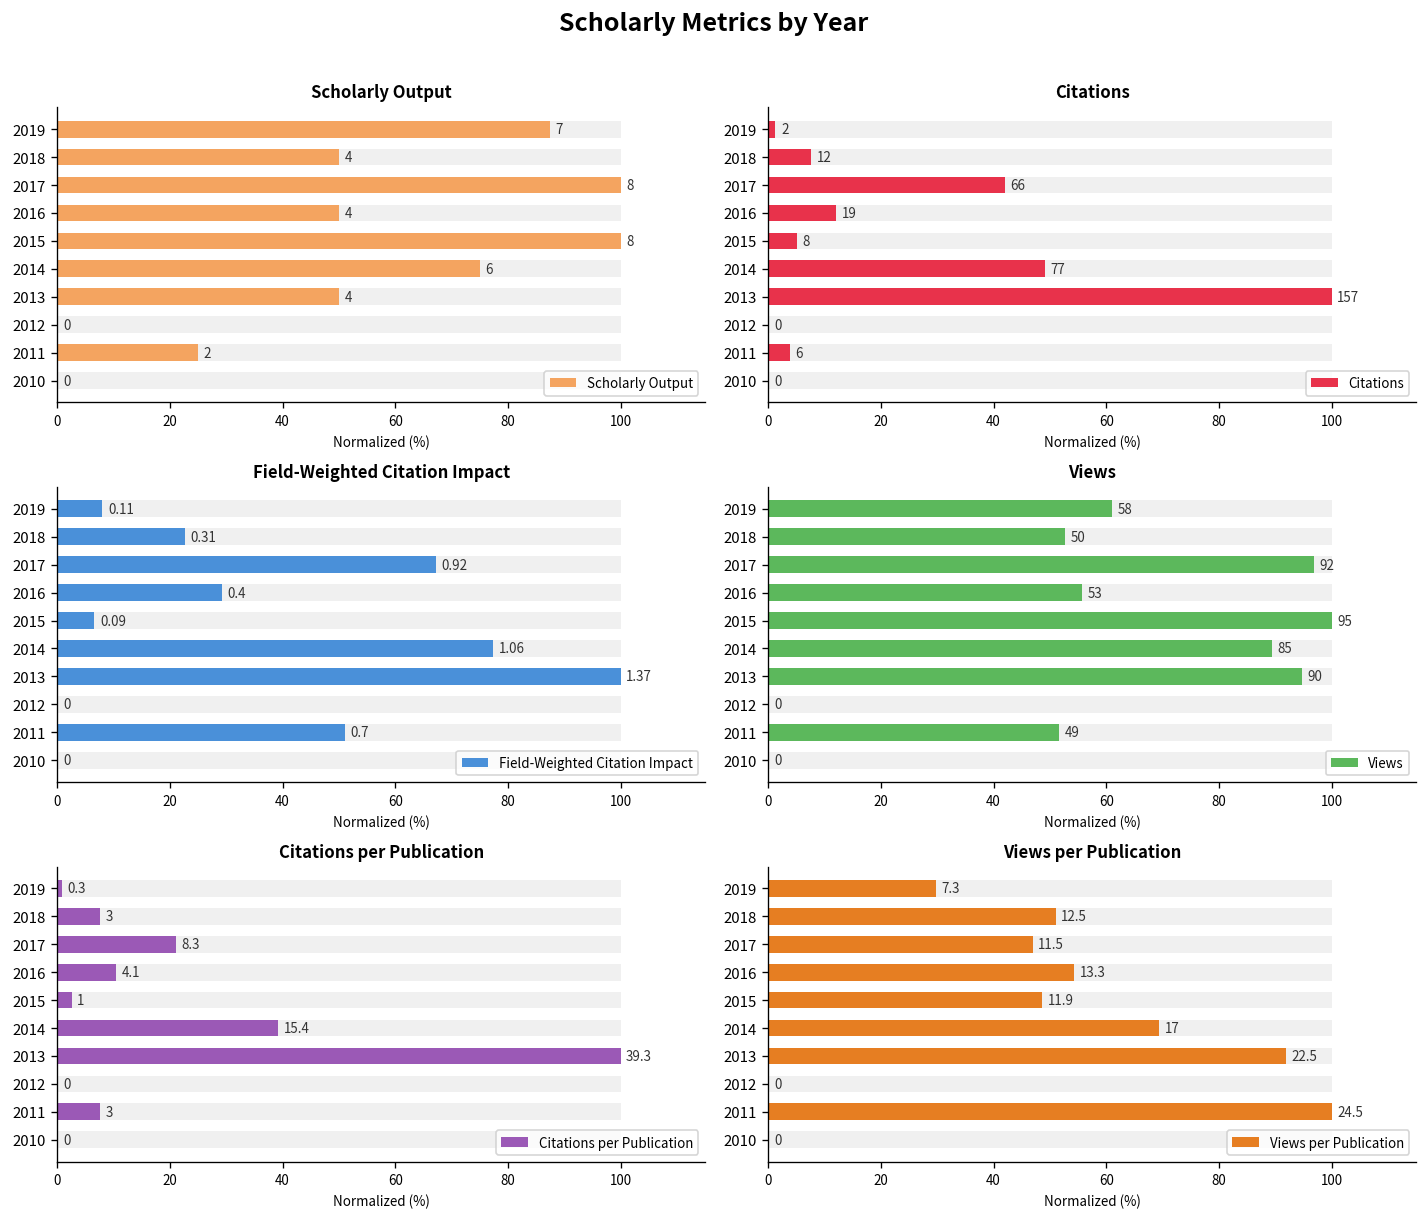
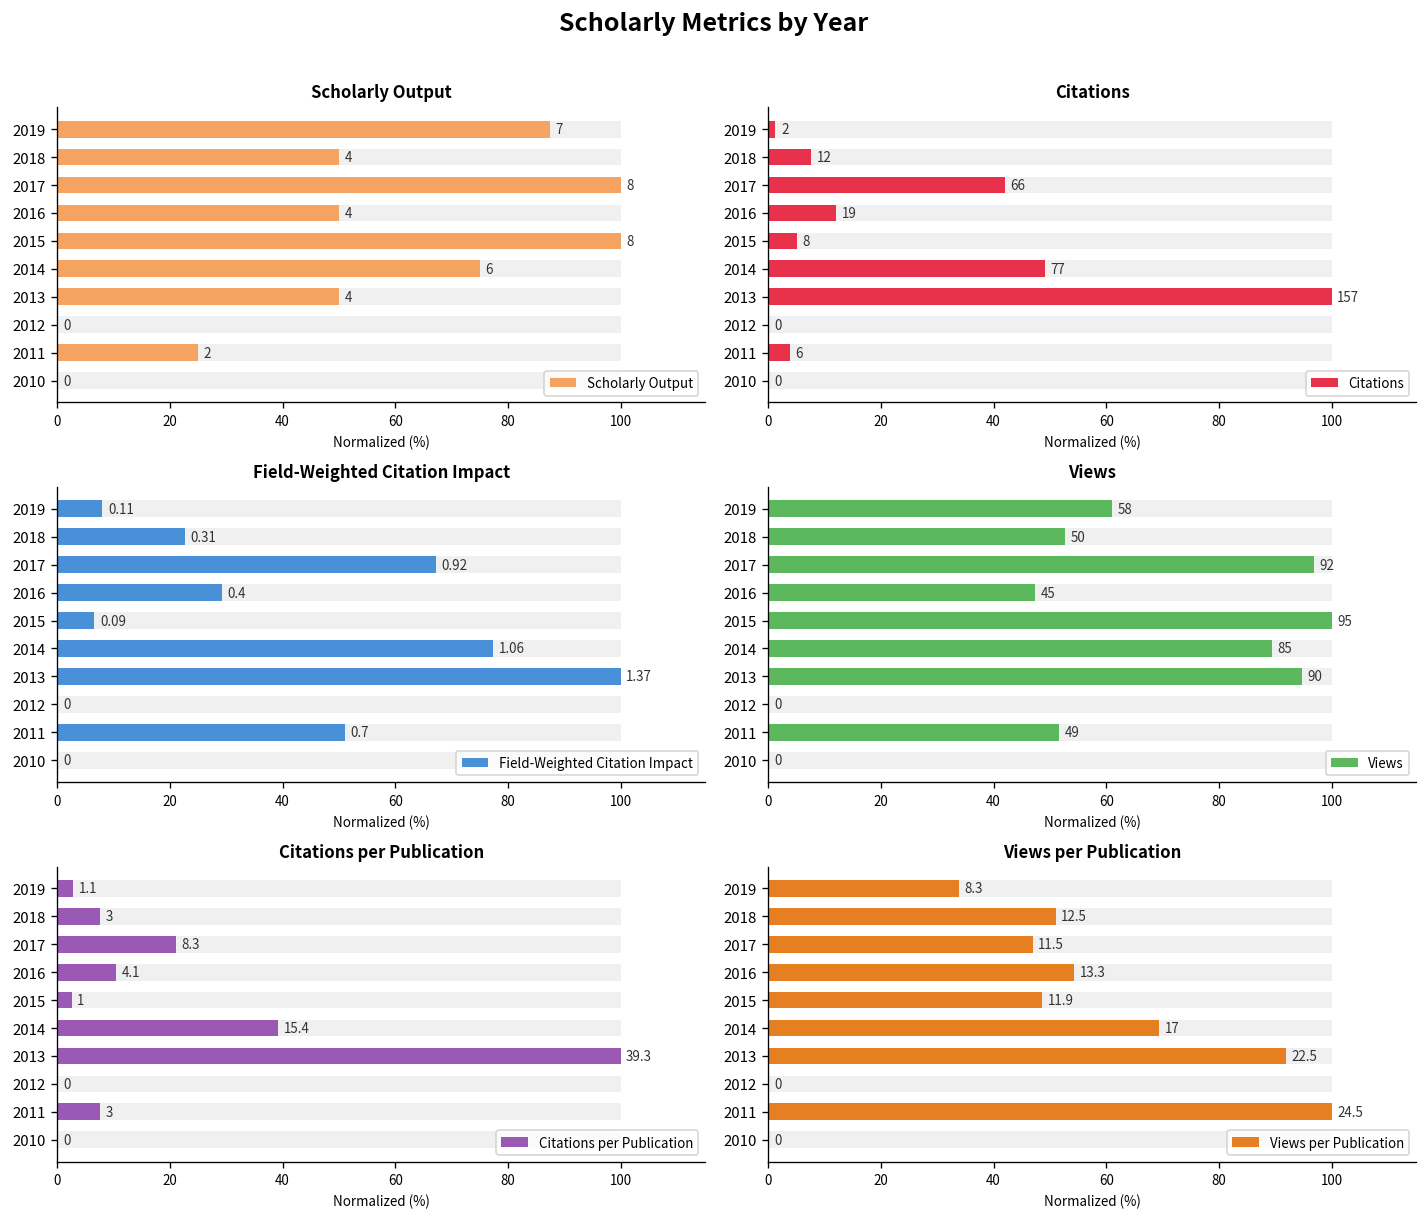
Views, Views, 2016: 53 -> 45
Citations per Publication, Citations per Publication, 2019: 0.3 -> 1.1
Views per Publication, Views per Publication, 2019: 7.3 -> 8.3
